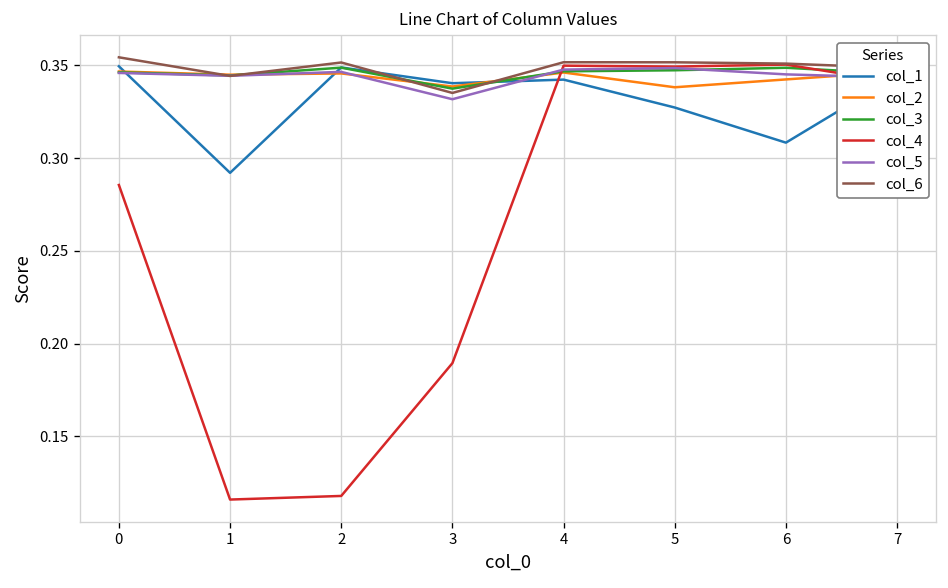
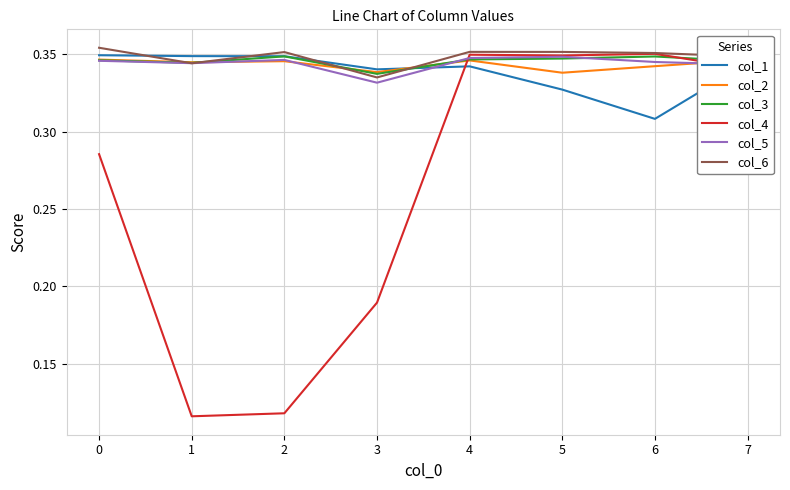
col_1, 1: 0.292 -> 0.349
